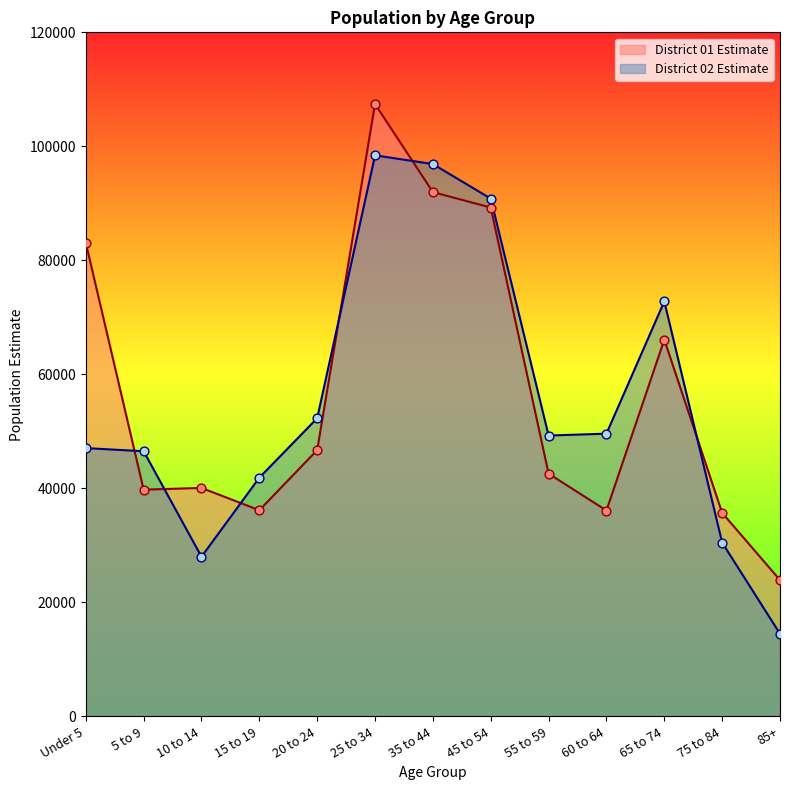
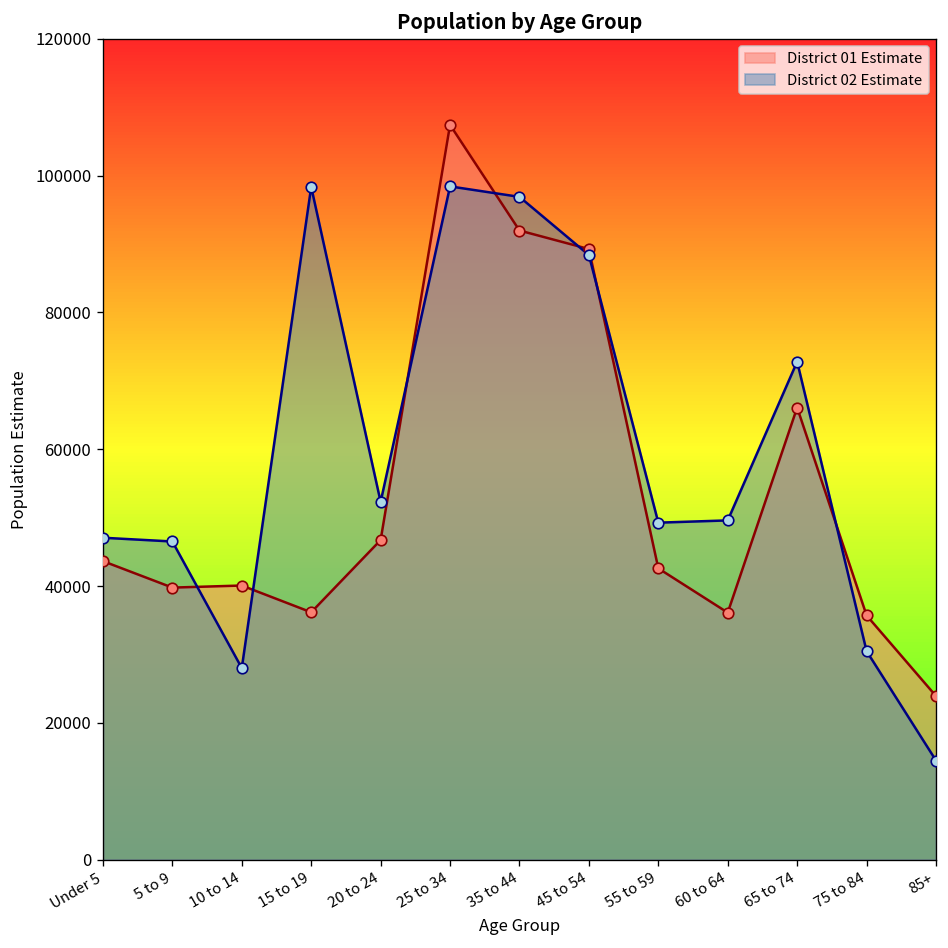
District 01 Estimate, Under 5: 83000 -> 44000
District 02 Estimate, 15 to 19: 42000 -> 98000
District 02 Estimate, 45 to 54: 91000 -> 88000
